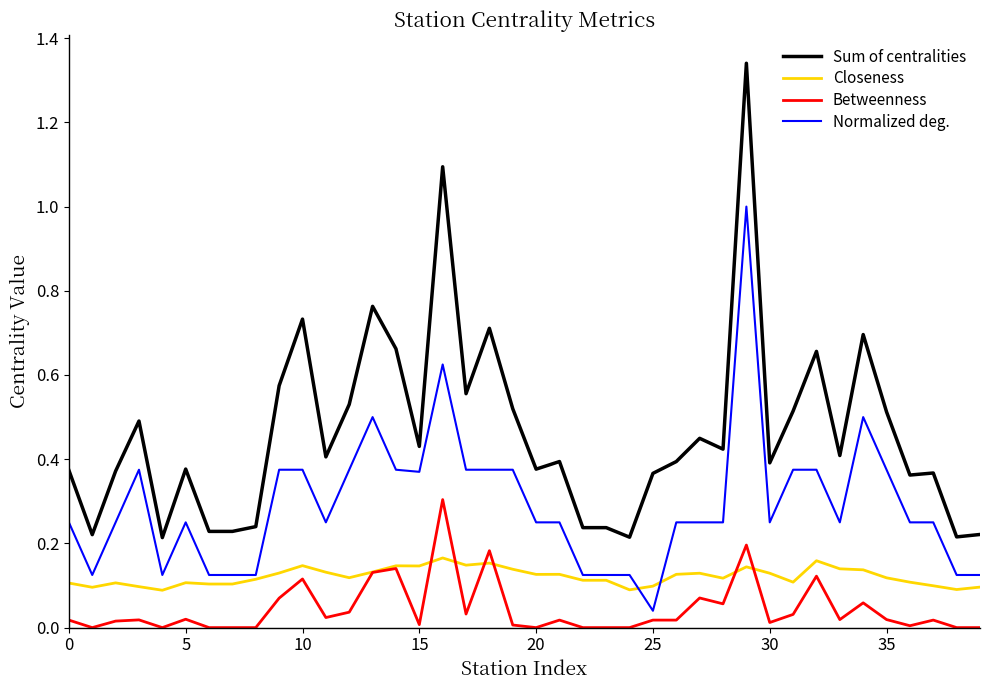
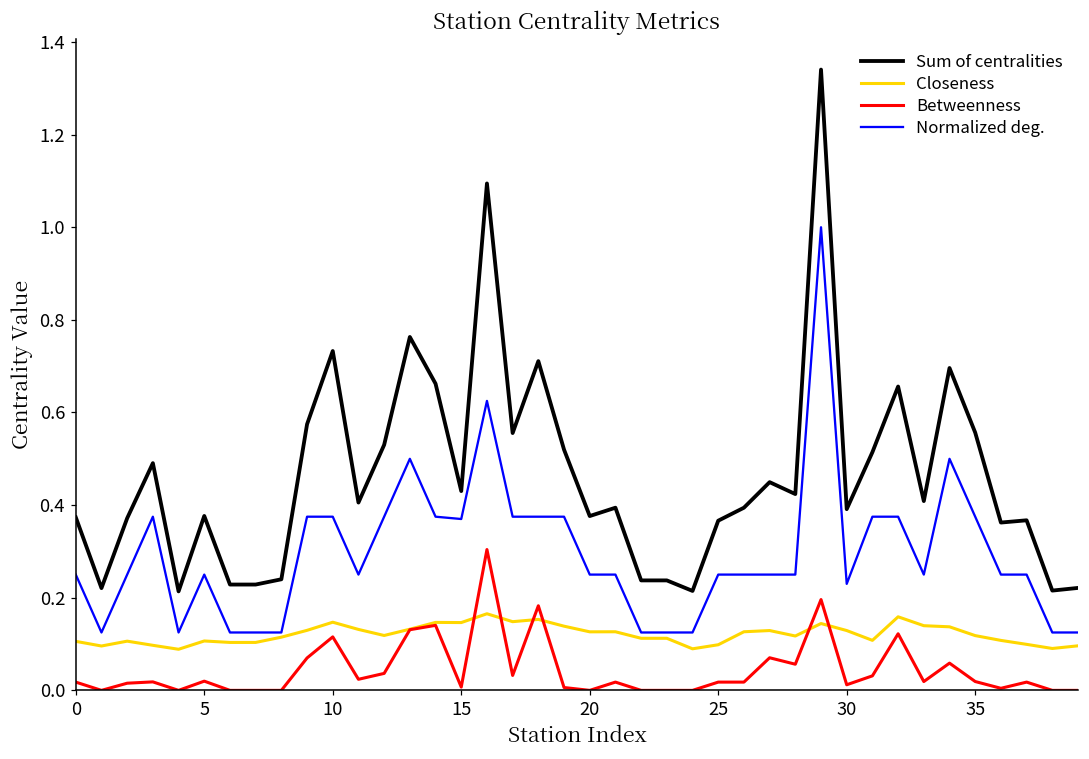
Normalized deg., 25: 0.04 -> 0.25
Normalized deg., 30: 0.25 -> 0.23
Sum of centralities, 35: 0.51 -> 0.56
